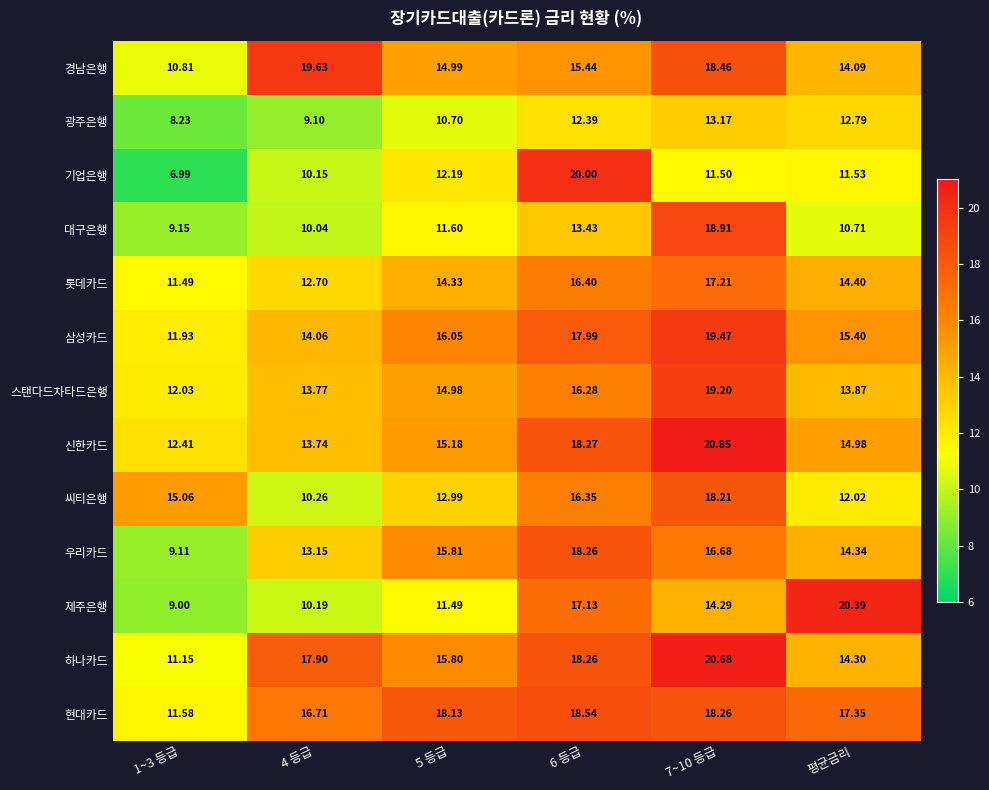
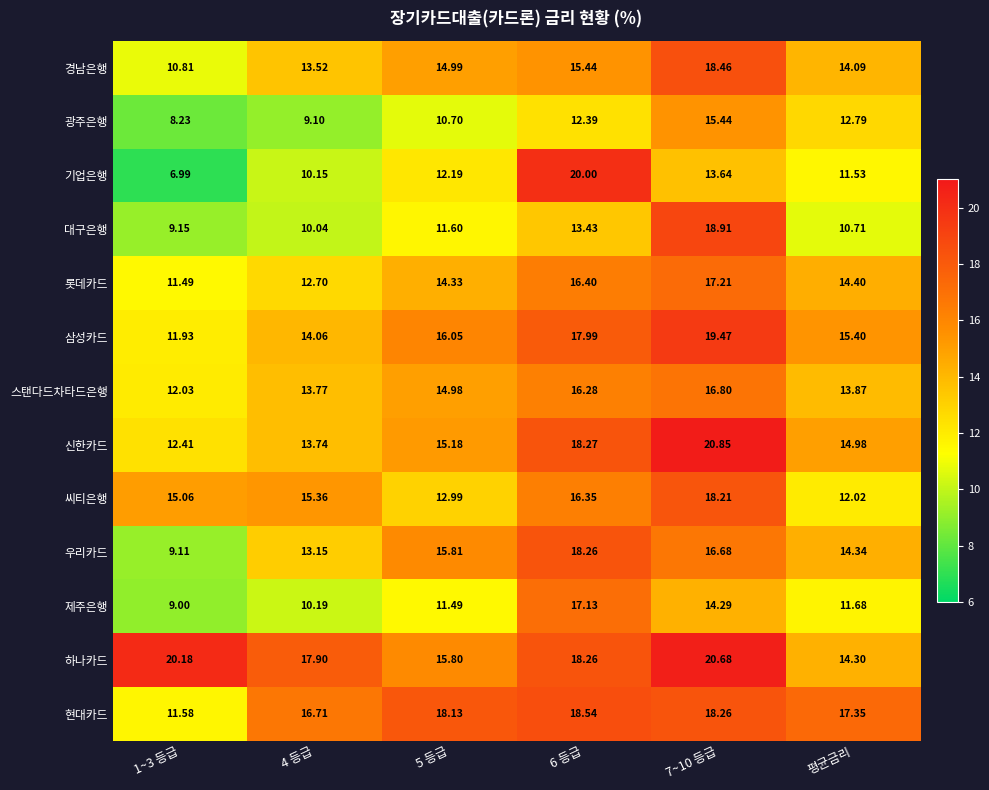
경남은행, 4 등급: 19.63 -> 13.52
광주은행, 7~10 등급: 13.17 -> 15.44
기업은행, 7~10 등급: 11.50 -> 13.64
스탠다드차타드은행, 7~10 등급: 19.20 -> 16.80
씨티은행, 4 등급: 10.26 -> 15.36
제주은행, 평균금리: 20.39 -> 11.68
하나카드, 1~3 등급: 11.15 -> 20.18
